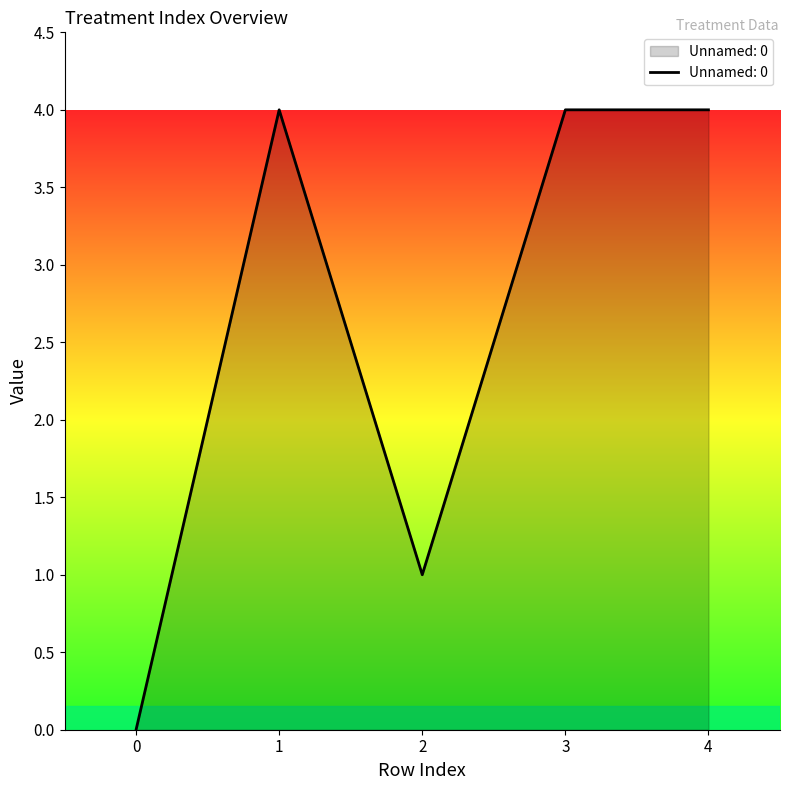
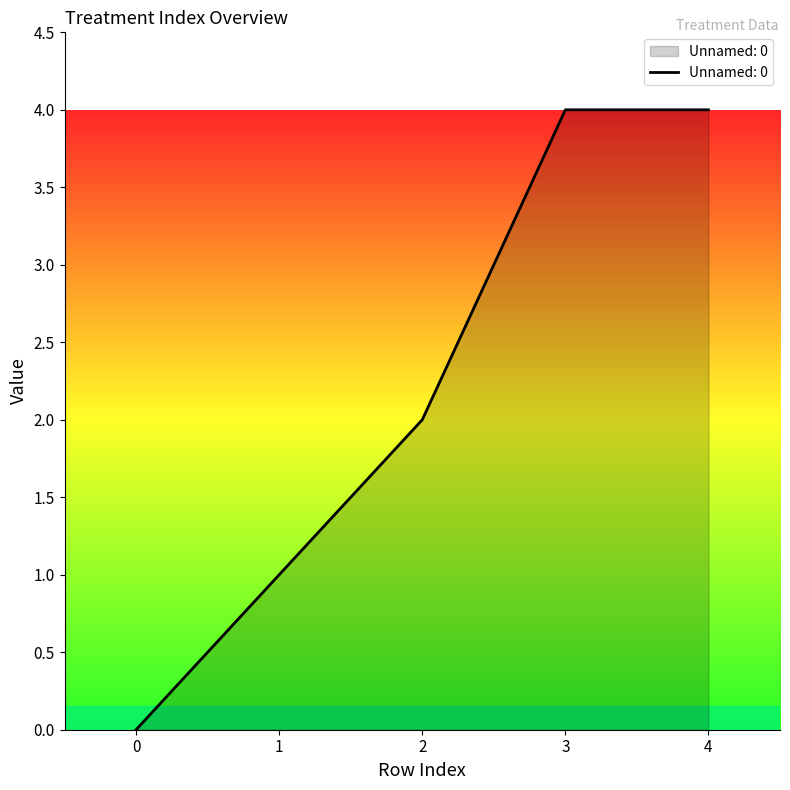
1: 4 -> 1
2: 1 -> 2
